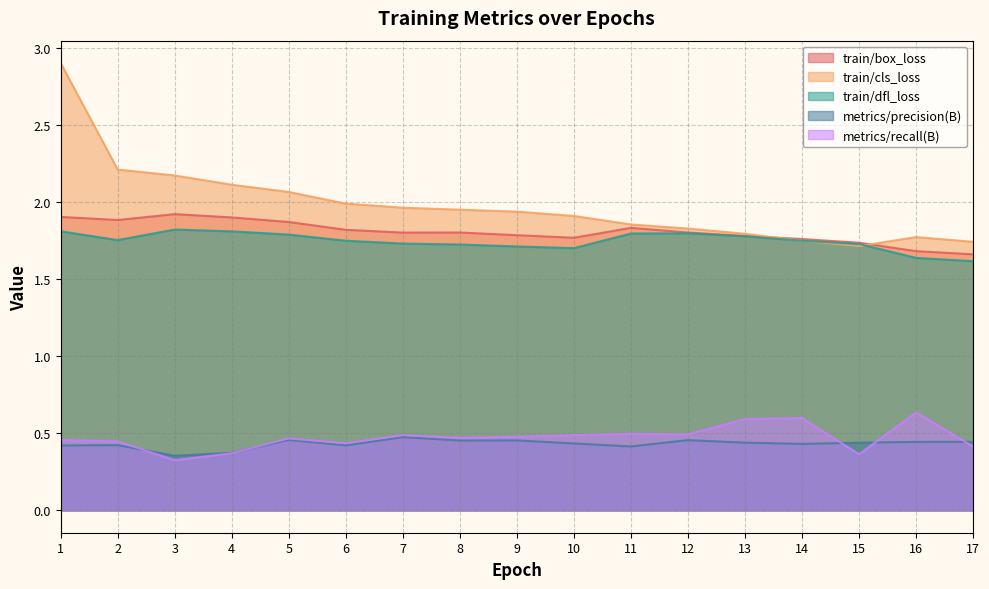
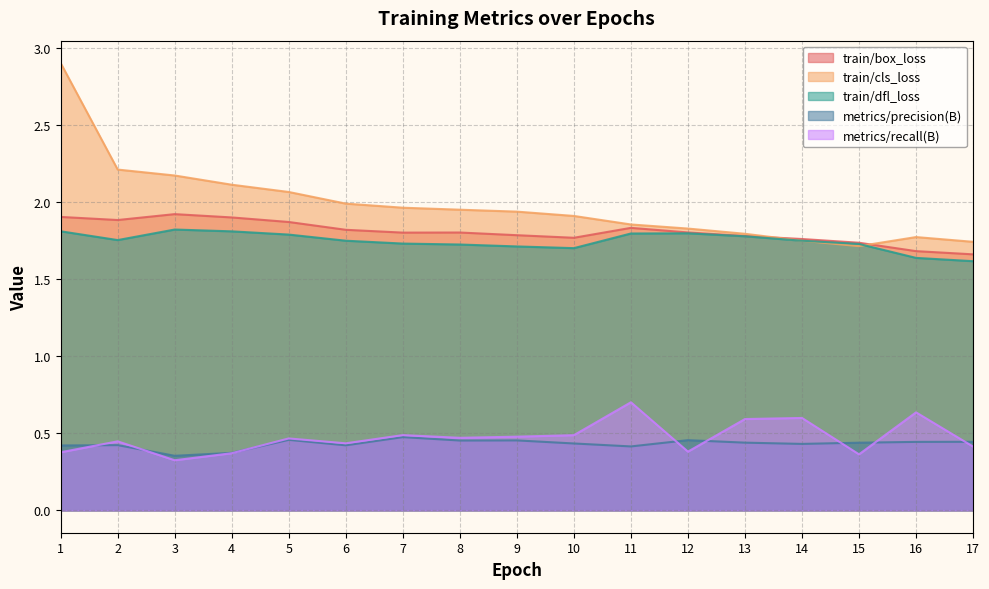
metrics/recall(B), 1: 0.46 -> 0.38
metrics/recall(B), 11: 0.50 -> 0.70
metrics/recall(B), 12: 0.49 -> 0.38
